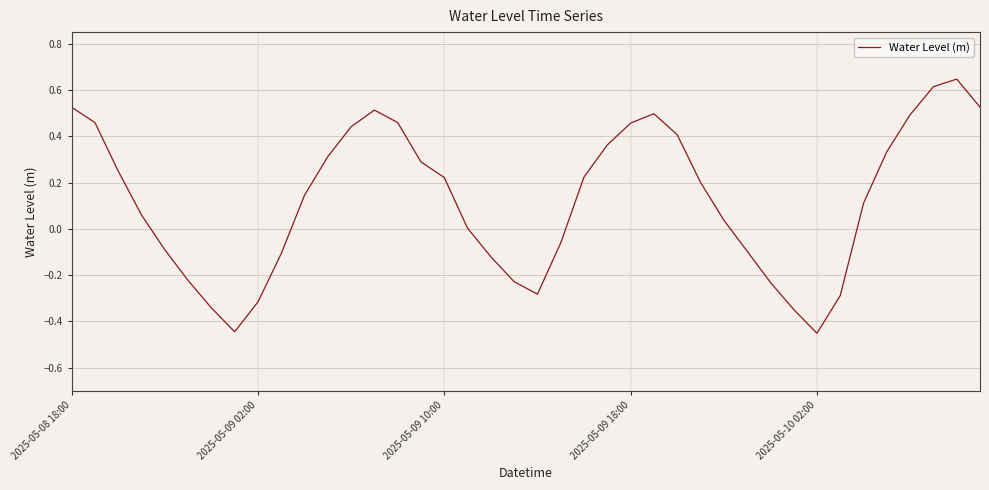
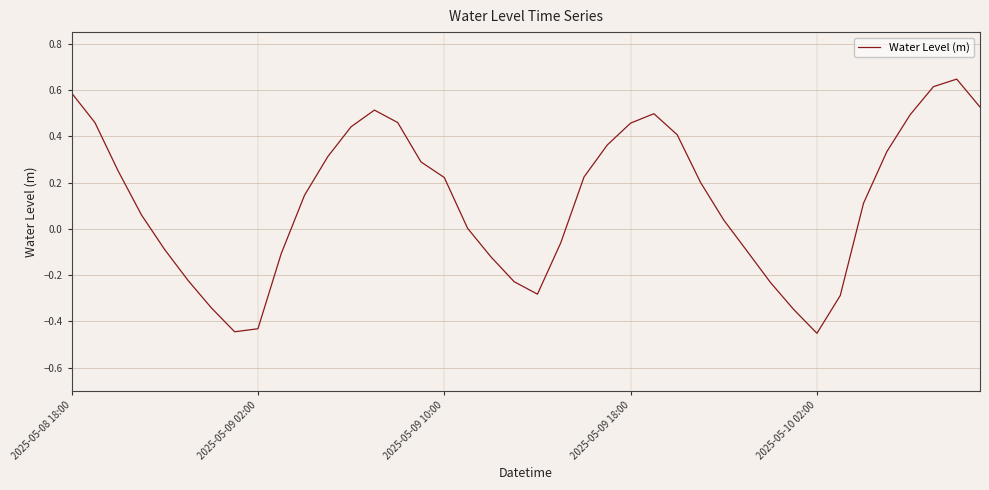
2025-05-08 18:00: 0.53 -> 0.59
2025-05-09 02:00: -0.32 -> -0.43
